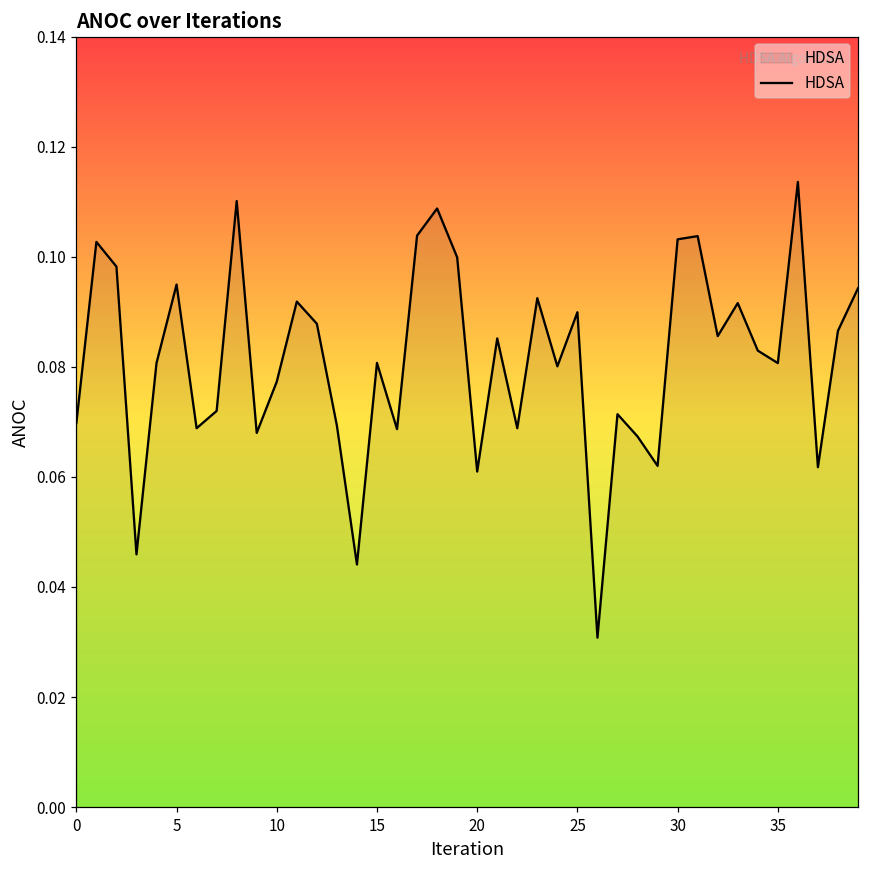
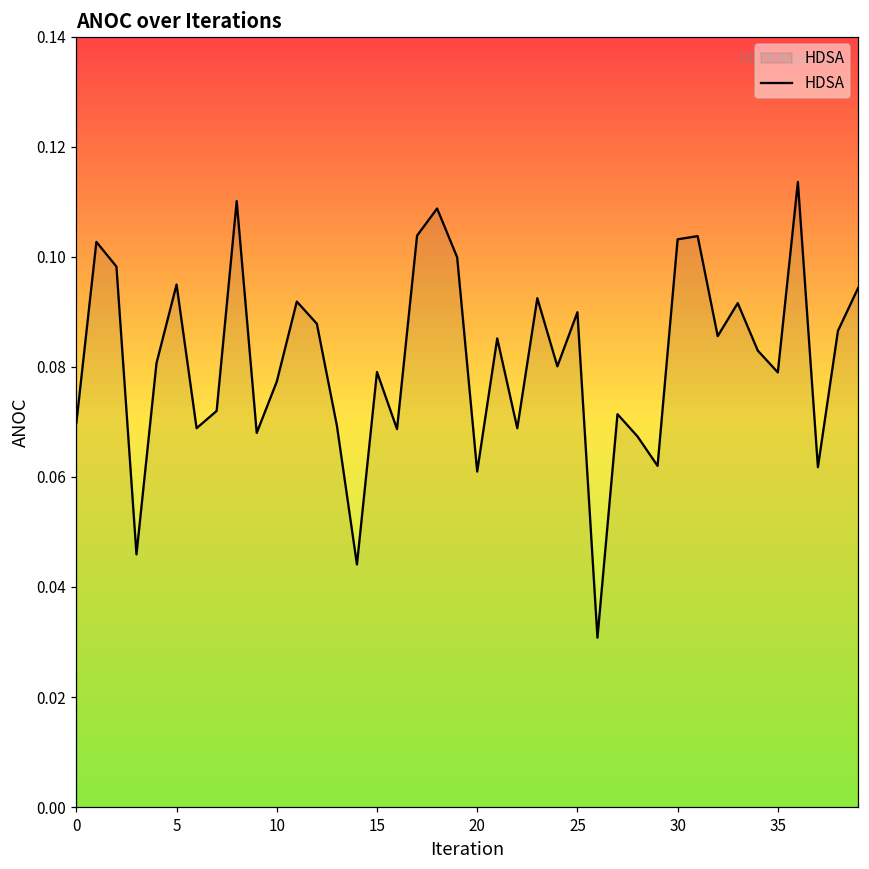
15: 0.081 -> 0.079
35: 0.081 -> 0.079
